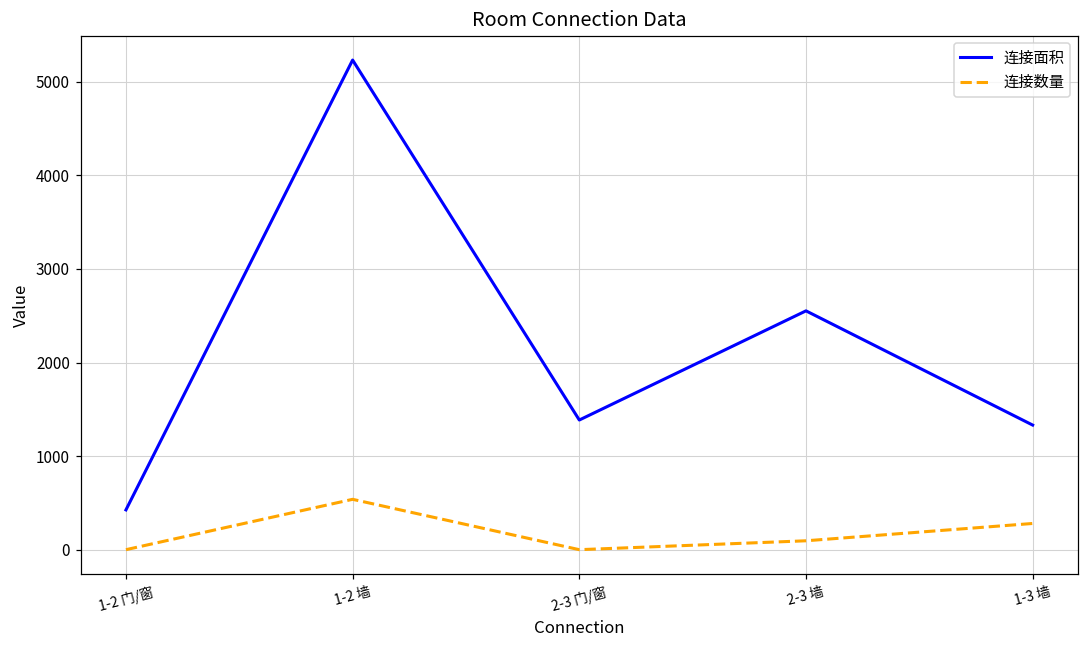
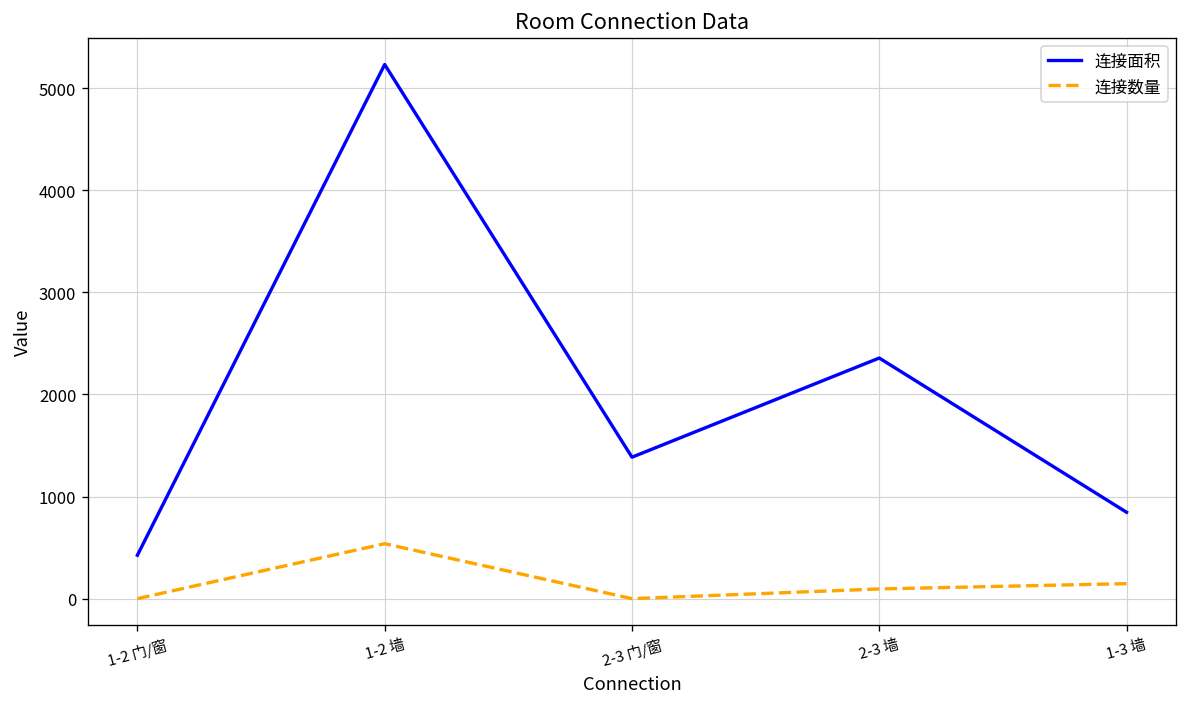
连接面积, 2-3 墙: 2600 -> 2400
连接面积, 1-3 墙: 1300 -> 800
连接数量, 1-3 墙: 300 -> 100
